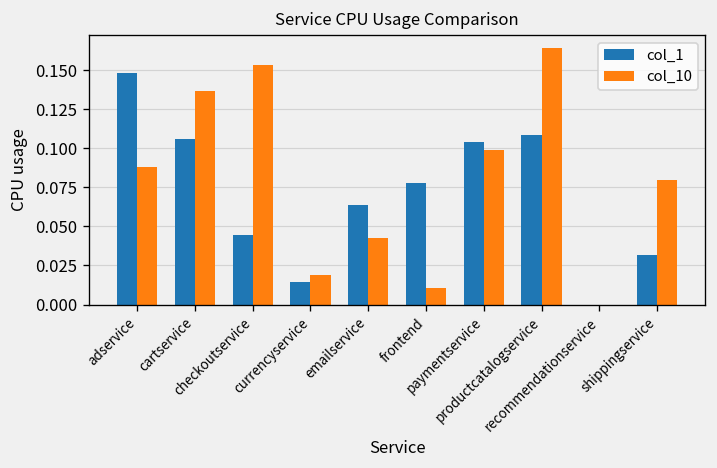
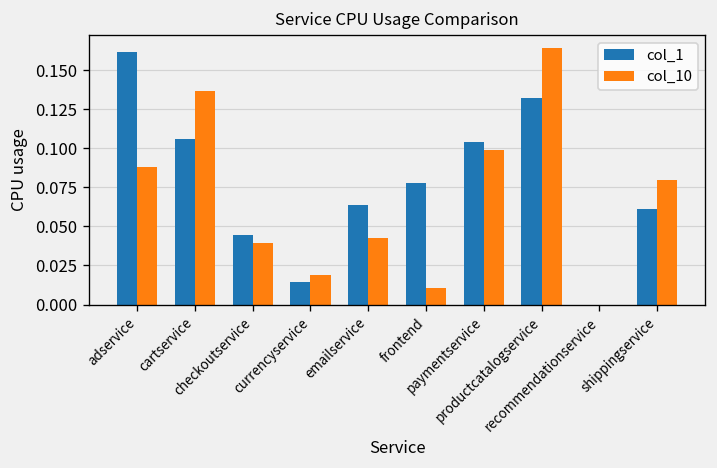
col_1, adservice: 0.148 -> 0.162
col_10, checkoutservice: 0.153 -> 0.040
col_1, productcatalogservice: 0.109 -> 0.132
col_1, shippingservice: 0.032 -> 0.061
